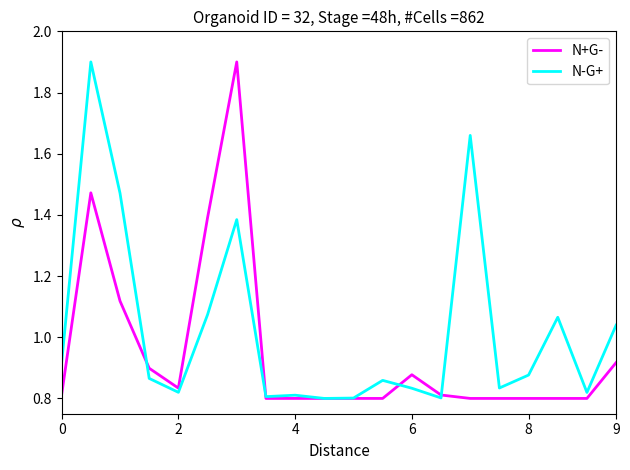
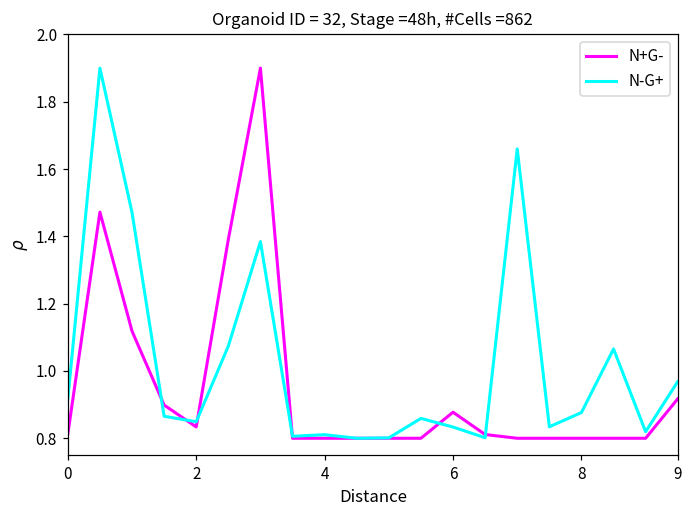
N-G+, 2: 0.82 -> 0.85
N-G+, 9: 1.04 -> 0.97
